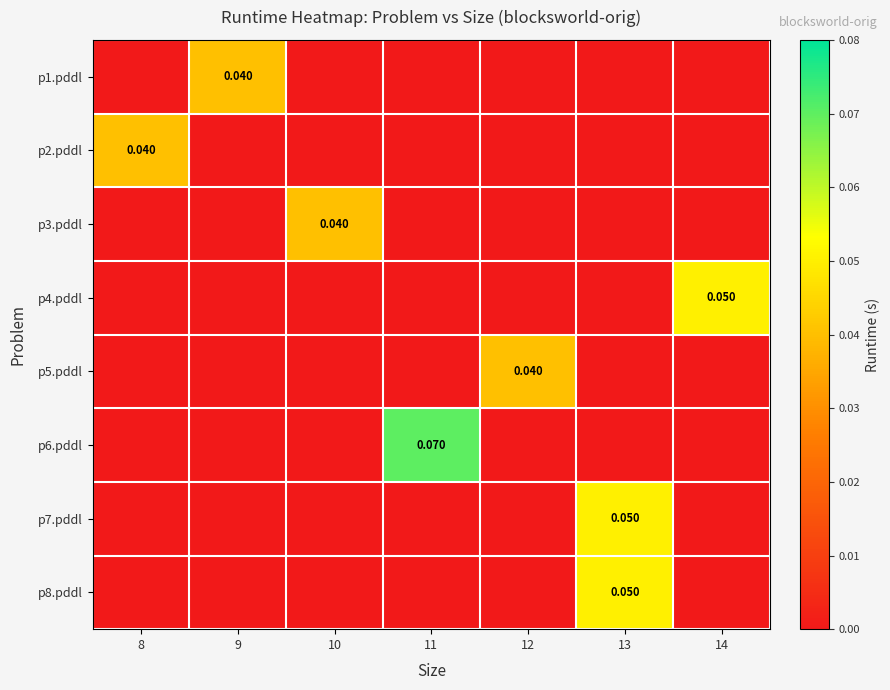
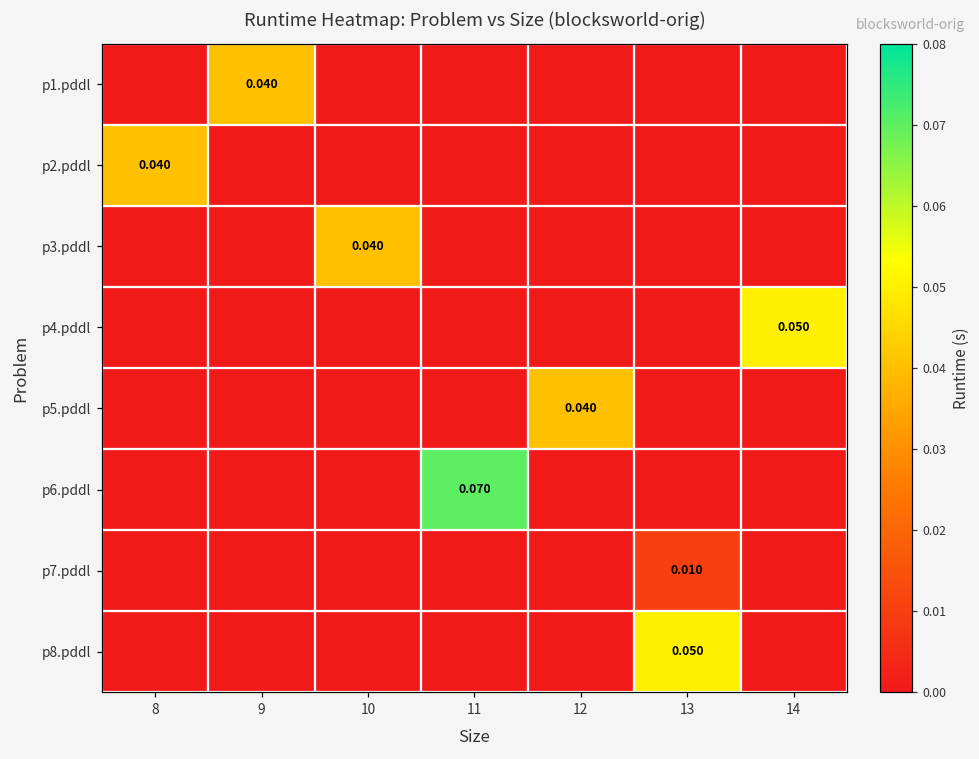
p7.pddl, 13: 0.050 -> 0.010
